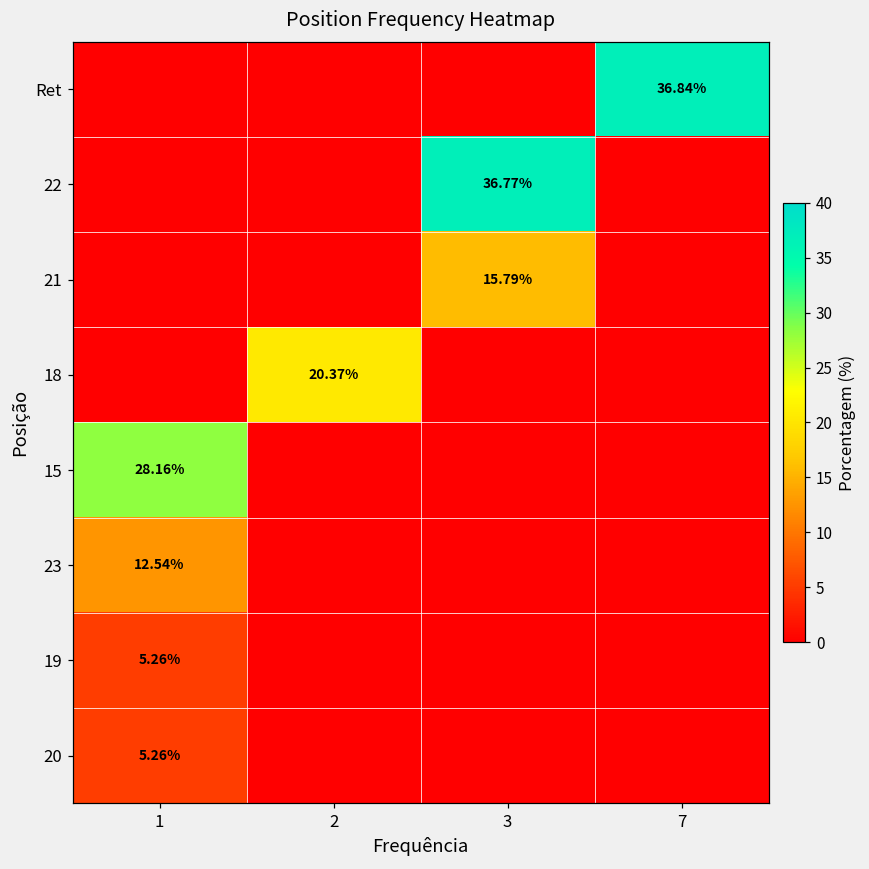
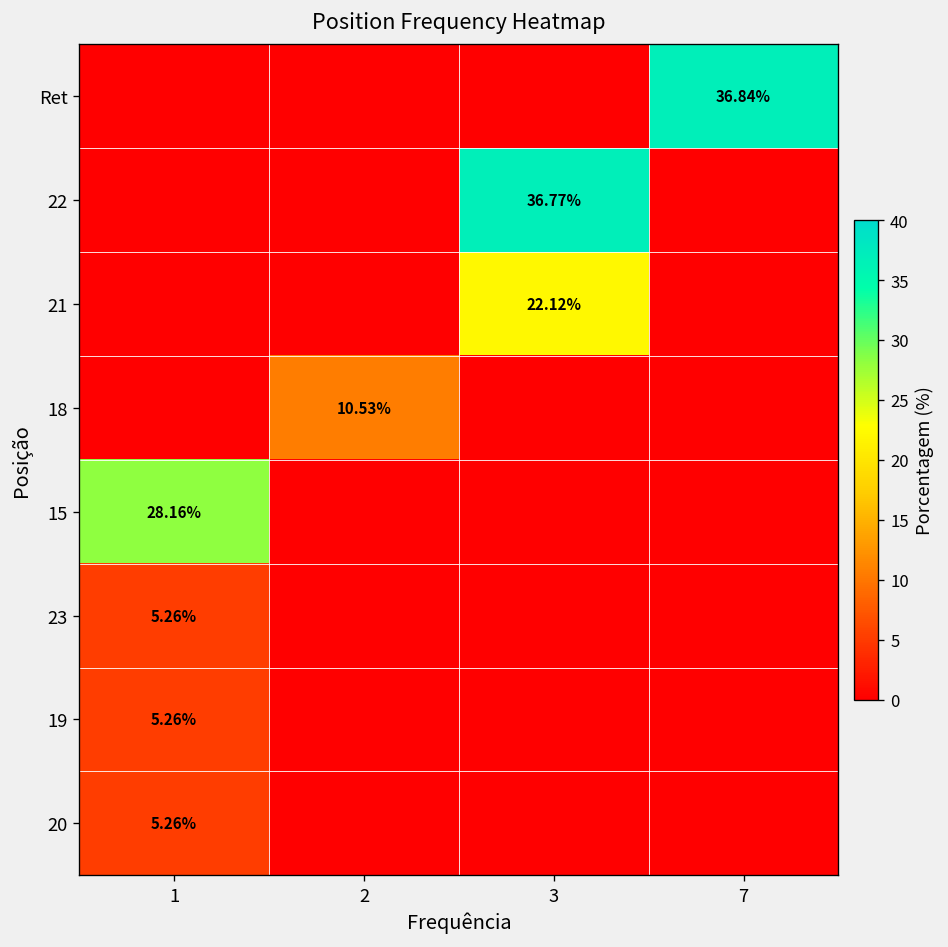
21, 3: 15.79% -> 22.12%
18, 2: 20.37% -> 10.53%
23, 1: 12.54% -> 5.26%
